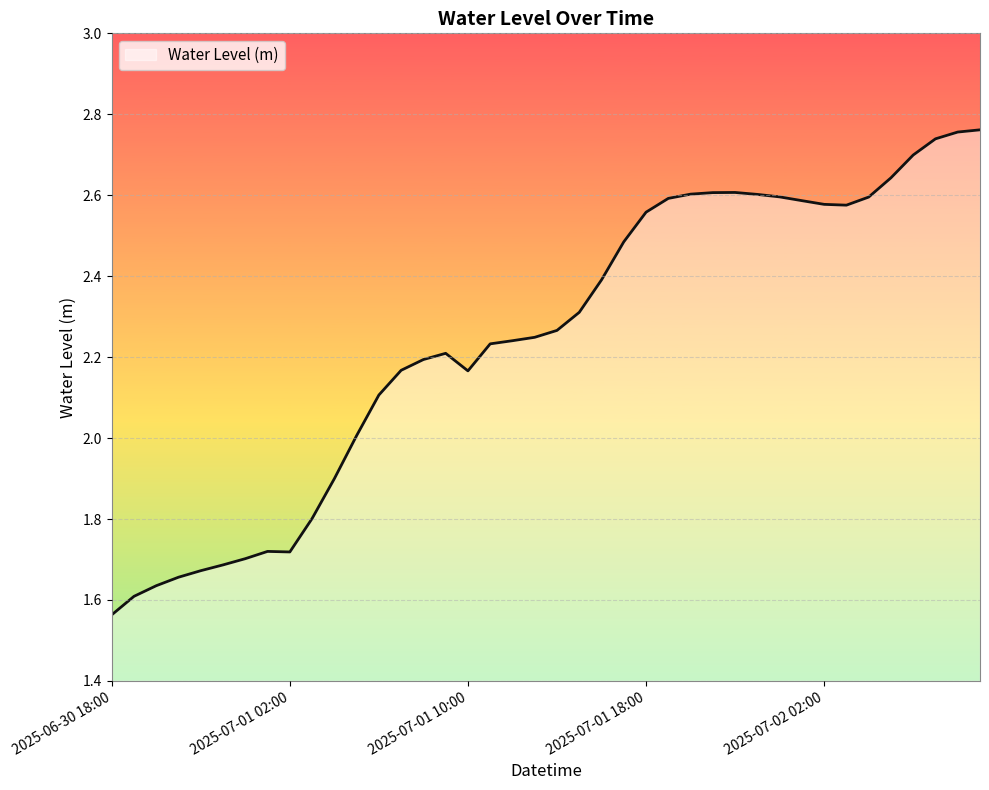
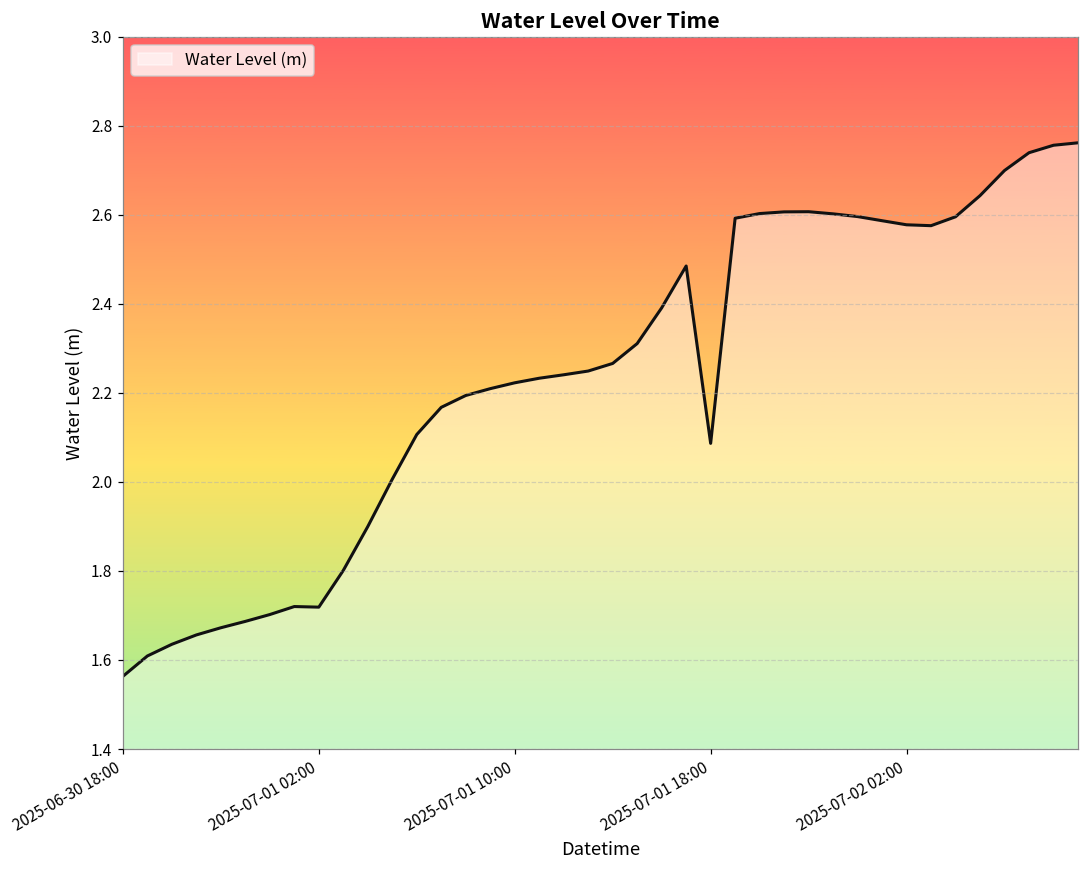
2025-07-01 10:00: 2.17 -> 2.22
2025-07-01 18:00: 2.56 -> 2.09
